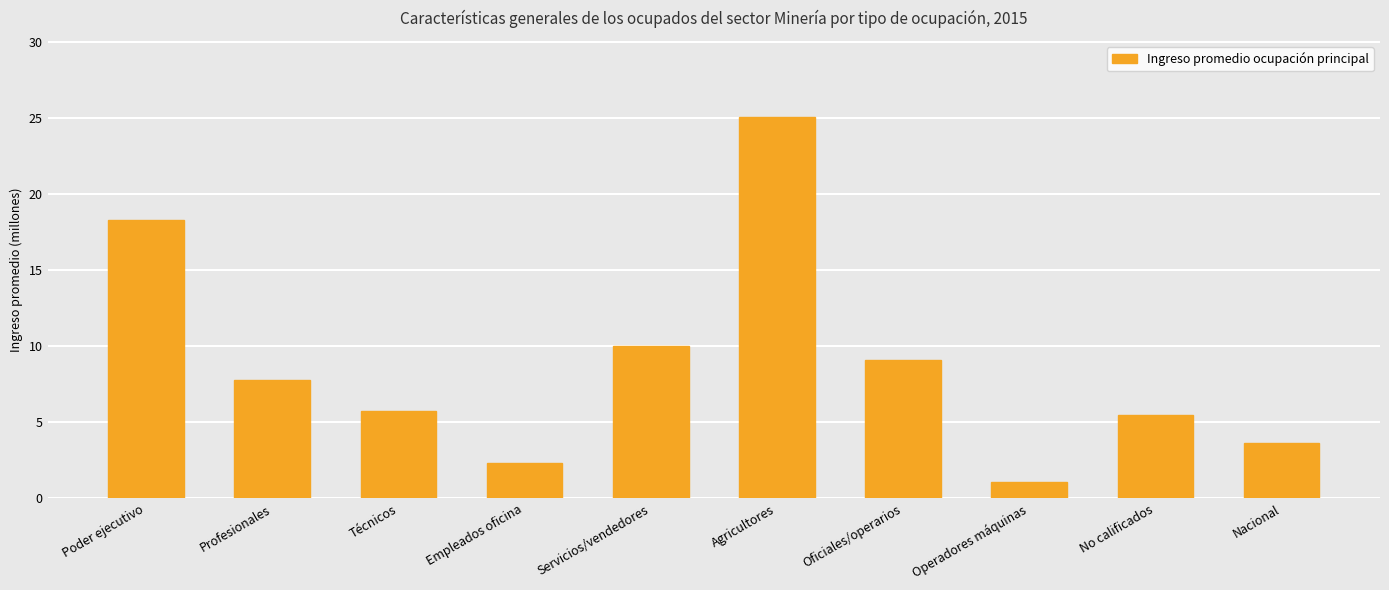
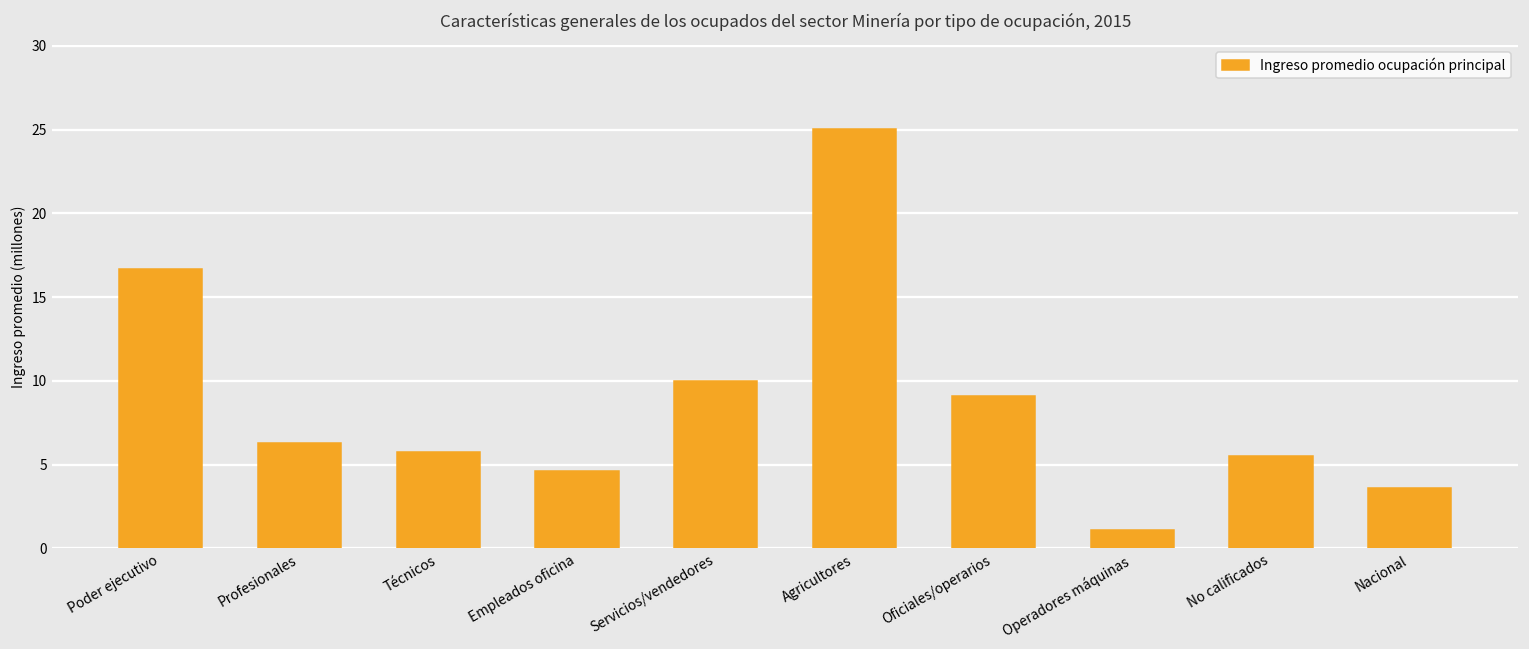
Poder ejecutivo: 18.3 -> 16.7
Profesionales: 7.8 -> 6.3
Empleados oficina: 2.3 -> 4.6
